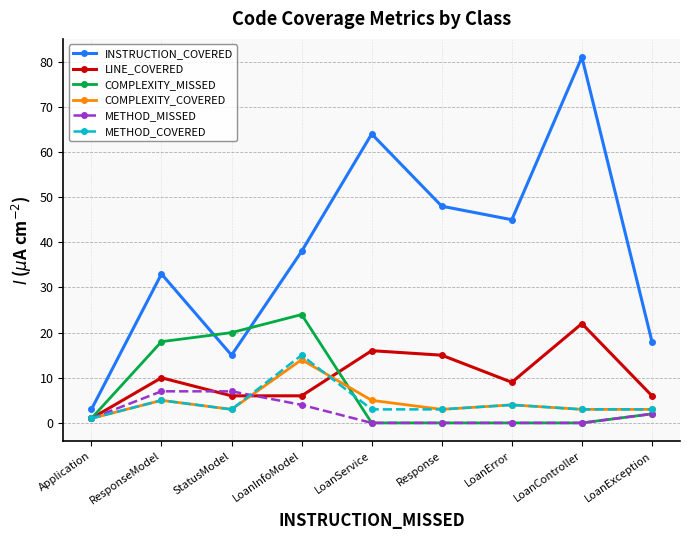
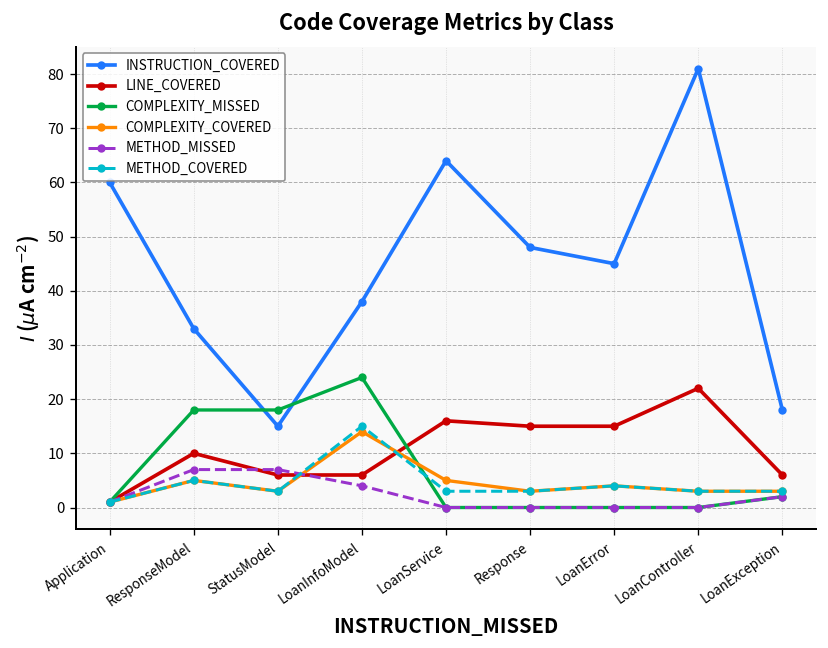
INSTRUCTION_COVERED, Application: 3 -> 60
COMPLEXITY_MISSED, StatusModel: 20 -> 18
LINE_COVERED, LoanError: 9 -> 15
